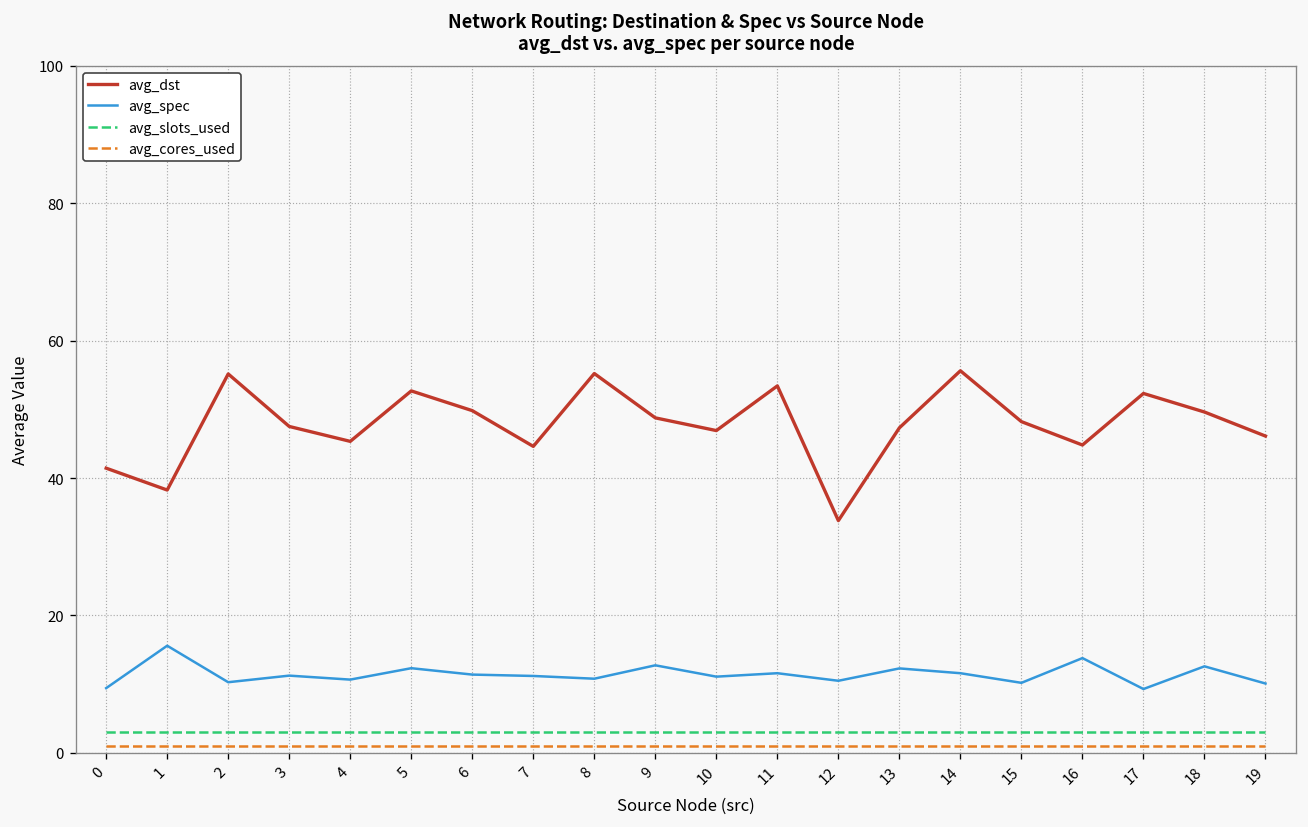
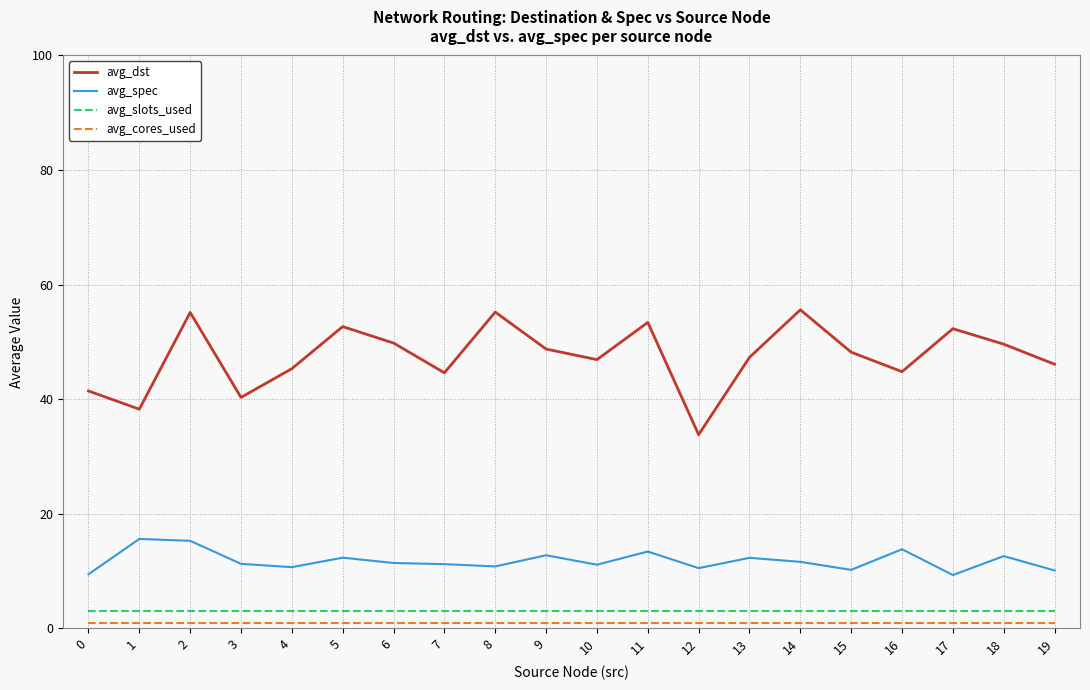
avg_spec, 2: 10 -> 15
avg_dst, 3: 48 -> 40
avg_spec, 11: 12 -> 13
